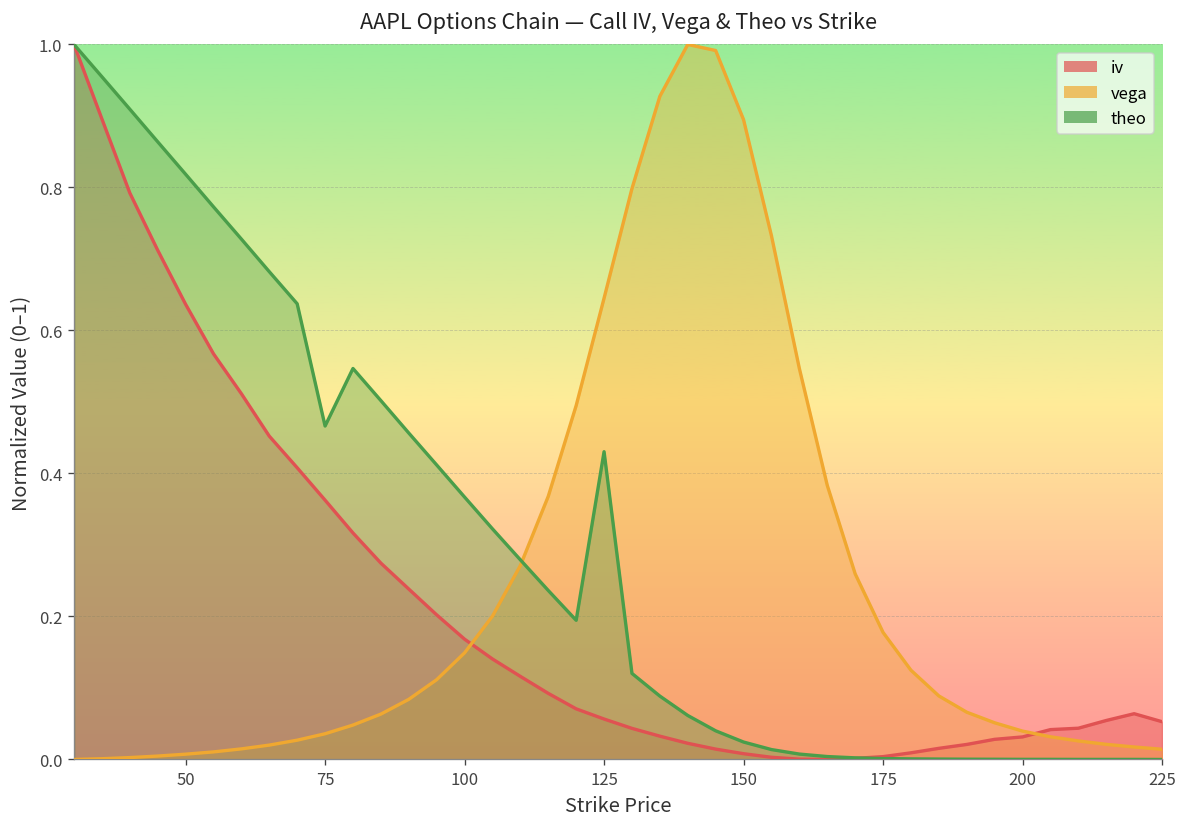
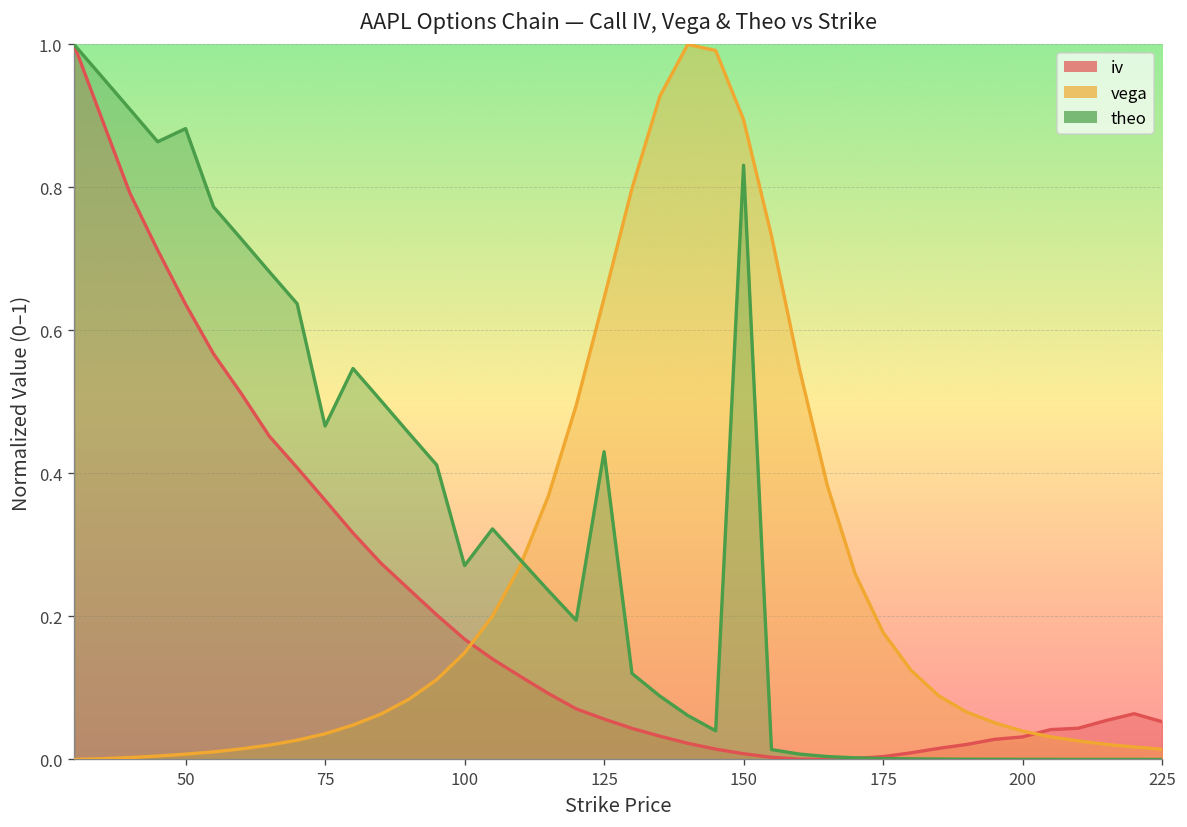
theo, 50: 0.82 -> 0.88
theo, 100: 0.37 -> 0.27
theo, 150: 0.02 -> 0.83
